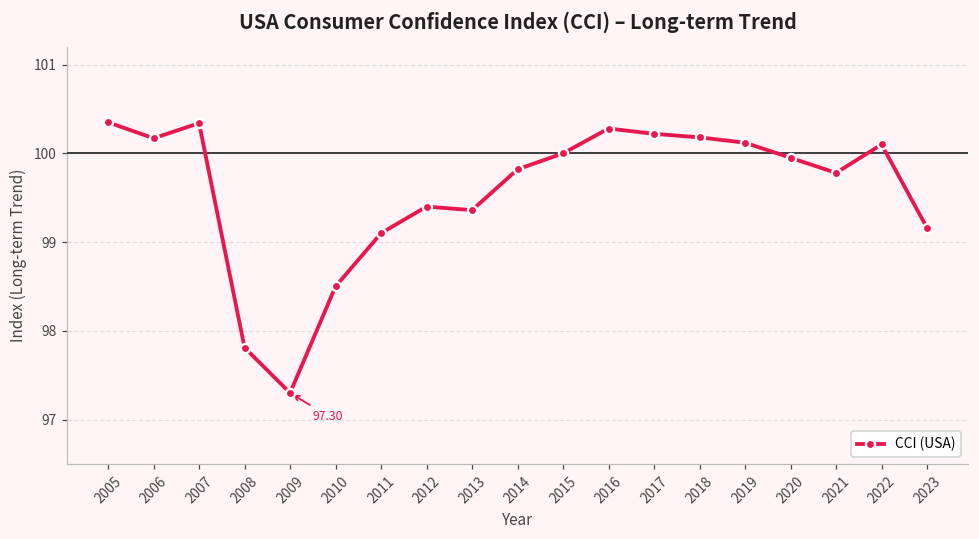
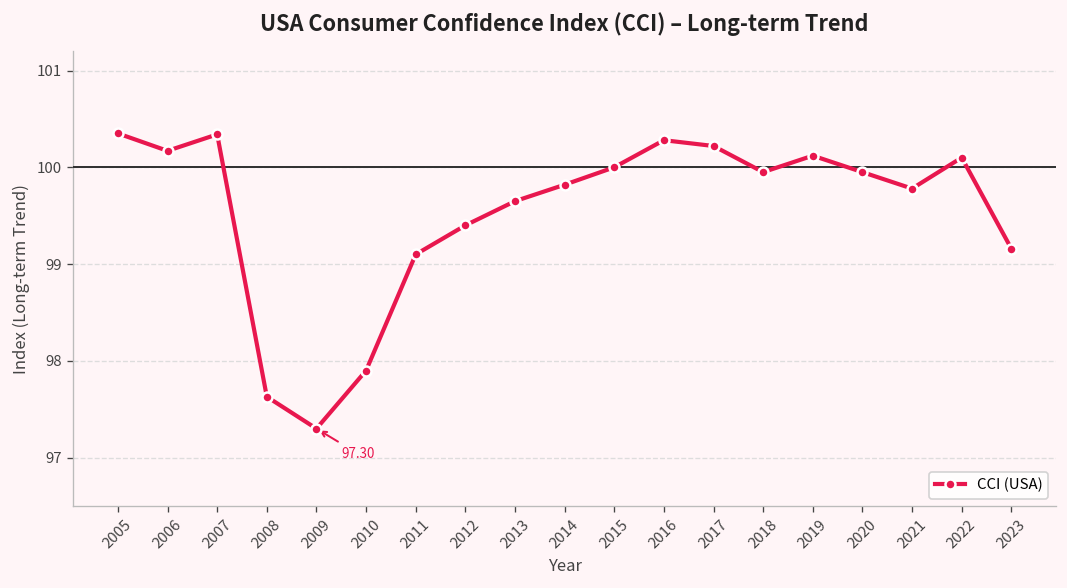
2008: 97.8 -> 97.6
2010: 98.5 -> 97.9
2013: 99.4 -> 99.7
2018: 100.2 -> 100.0
